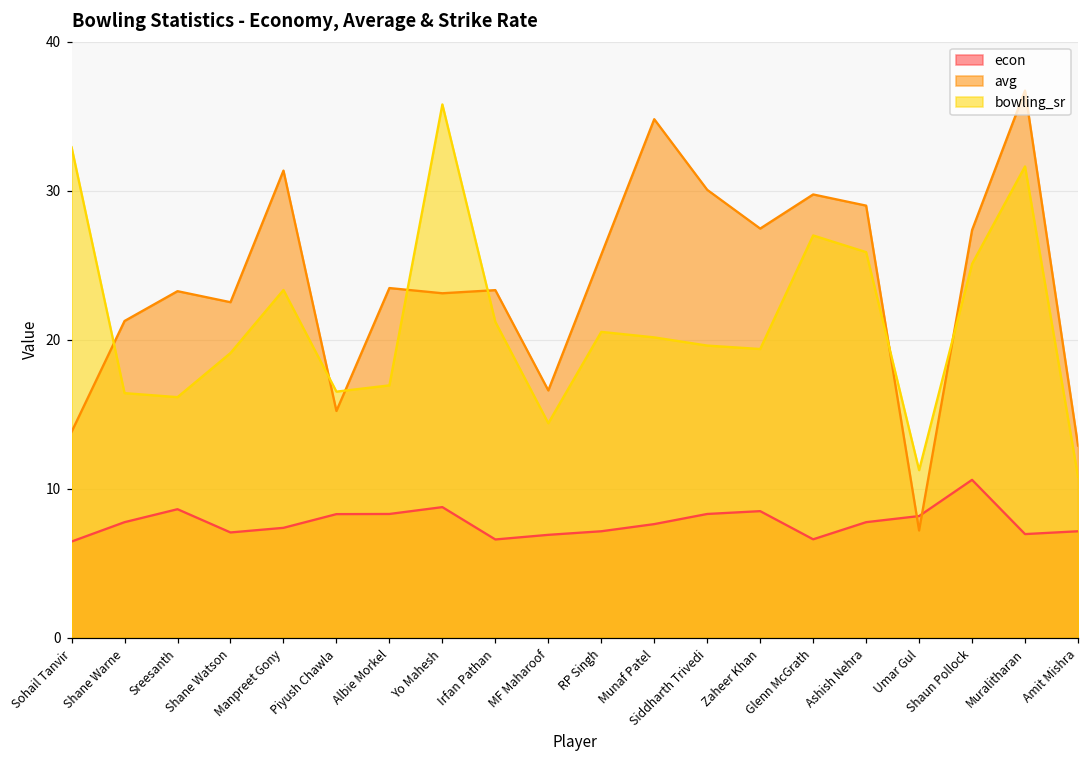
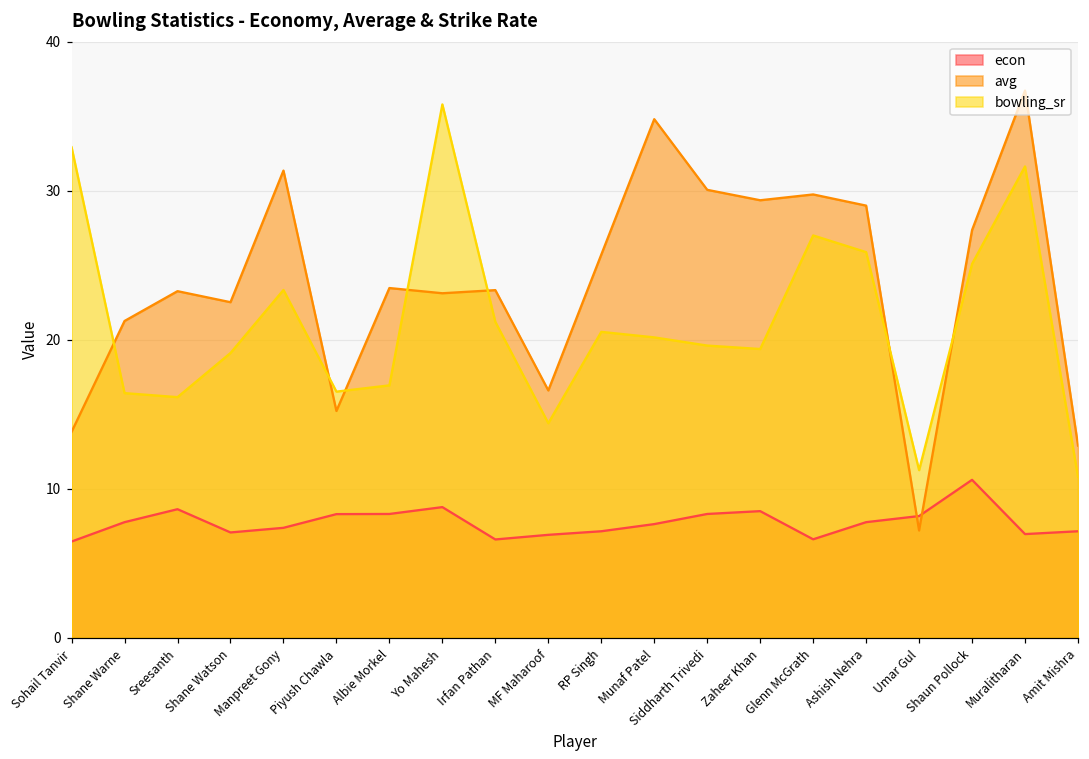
avg, Zaheer Khan: 27.5 -> 29.4
